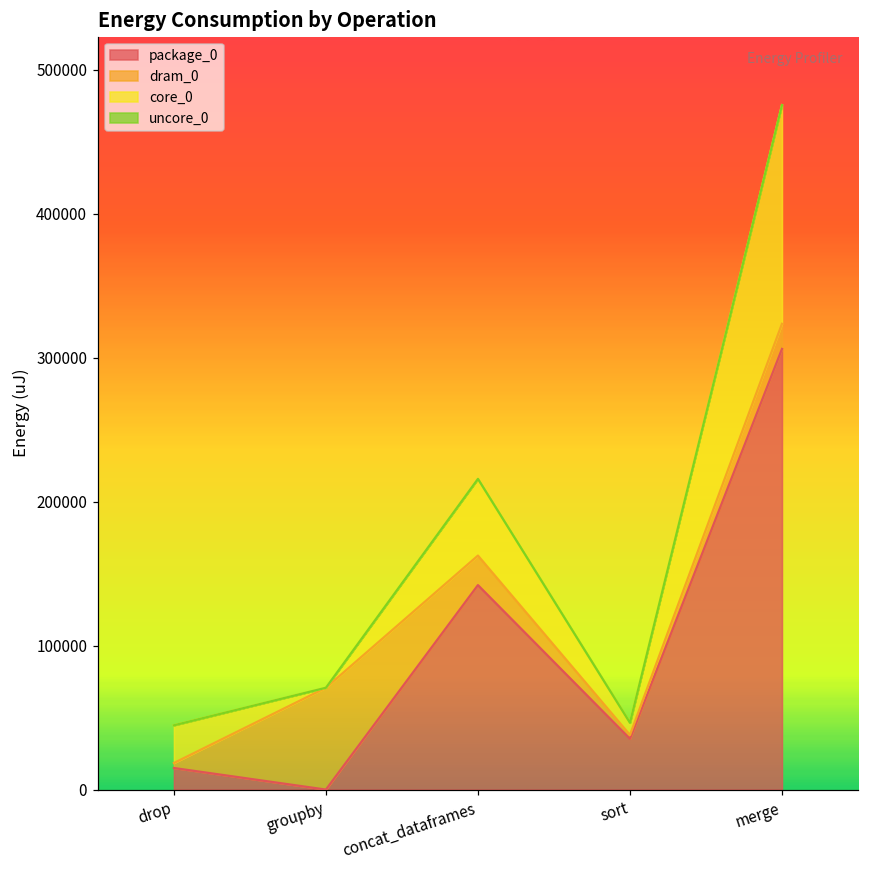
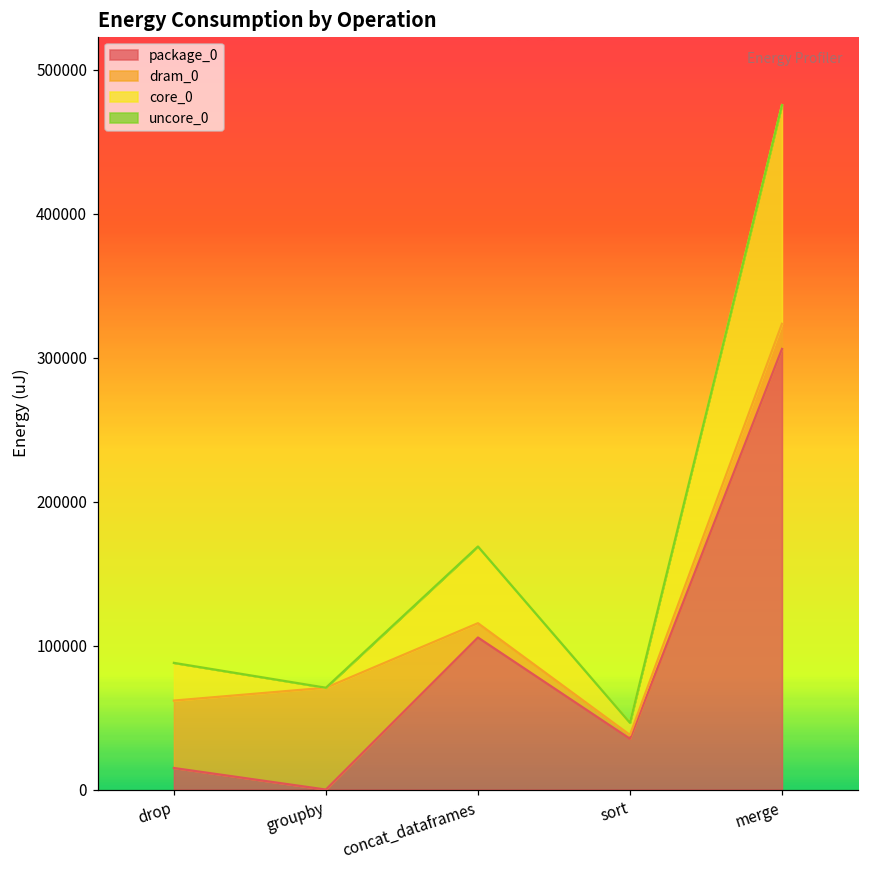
dram_0, drop: 3000 -> 47000
package_0, concat_dataframes: 142000 -> 106000
dram_0, concat_dataframes: 21000 -> 10000
